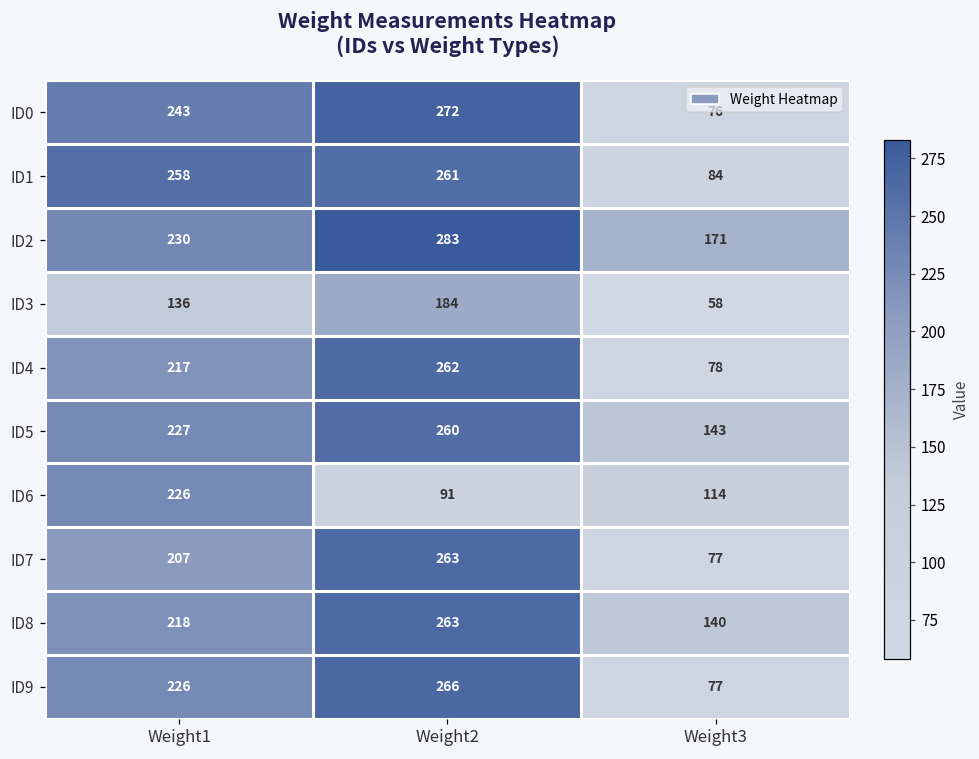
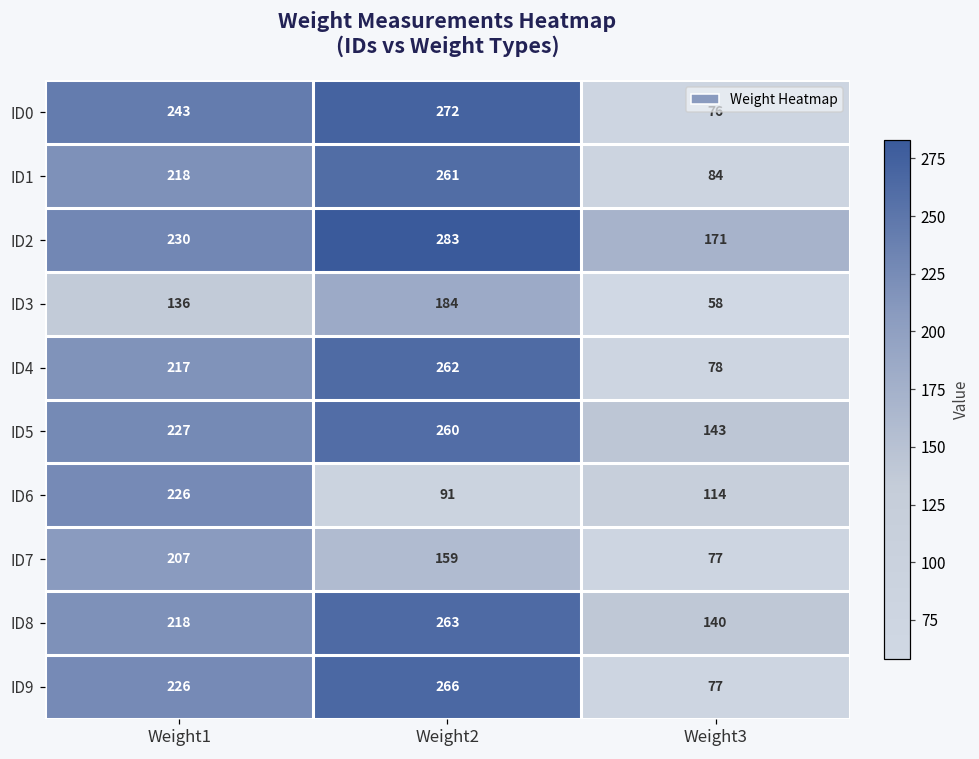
ID1, Weight1: 258 -> 218
ID7, Weight2: 263 -> 159
